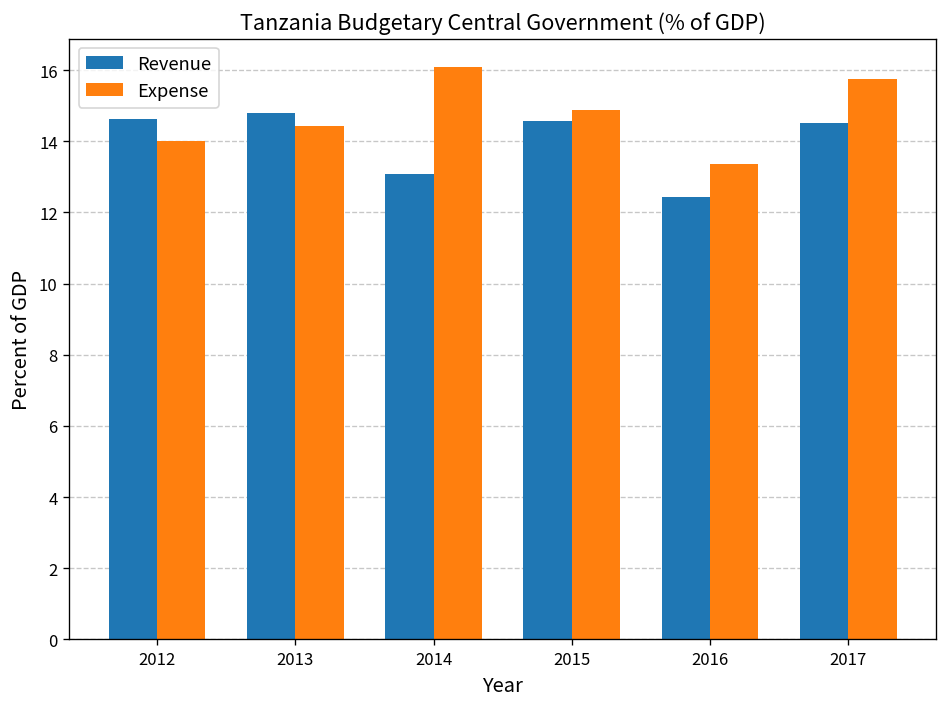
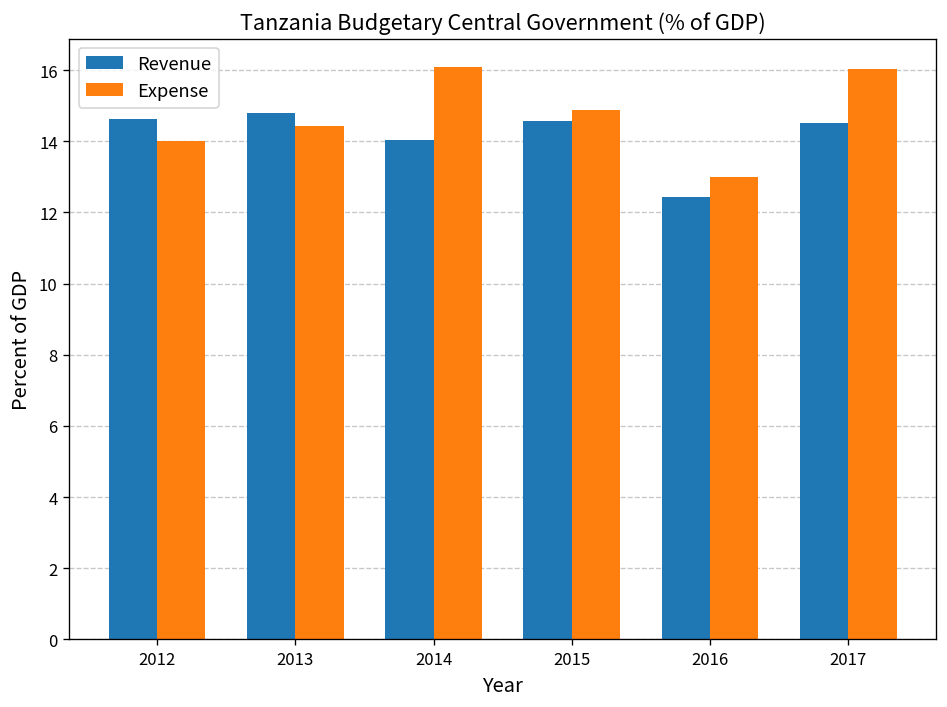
Revenue, 2014: 13.1 -> 14.0
Expense, 2016: 13.4 -> 13.0
Expense, 2017: 15.7 -> 16.0
